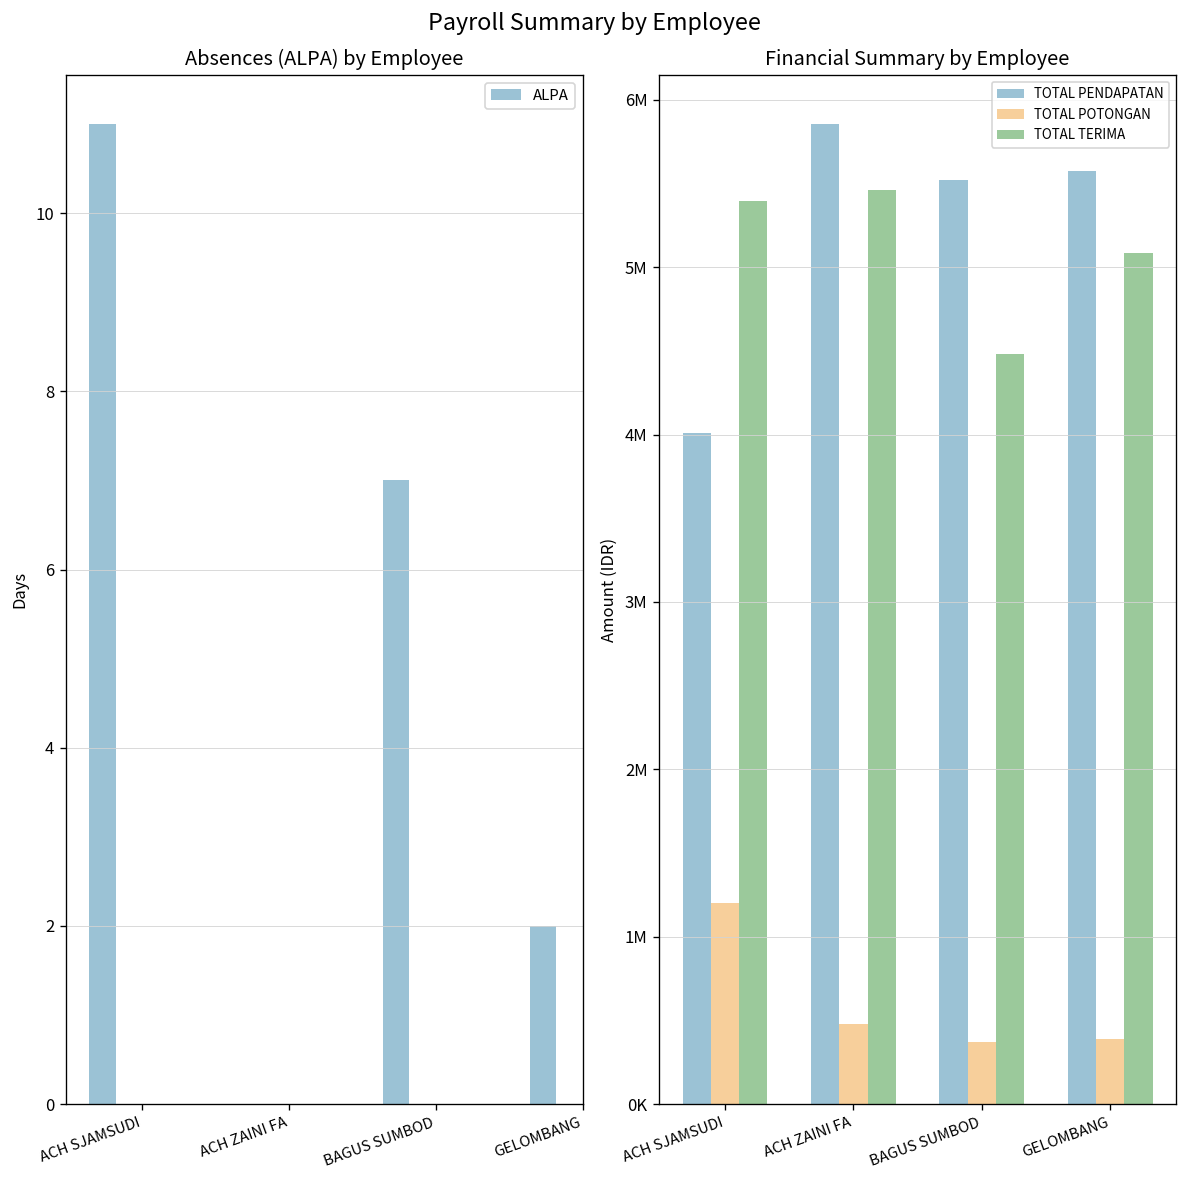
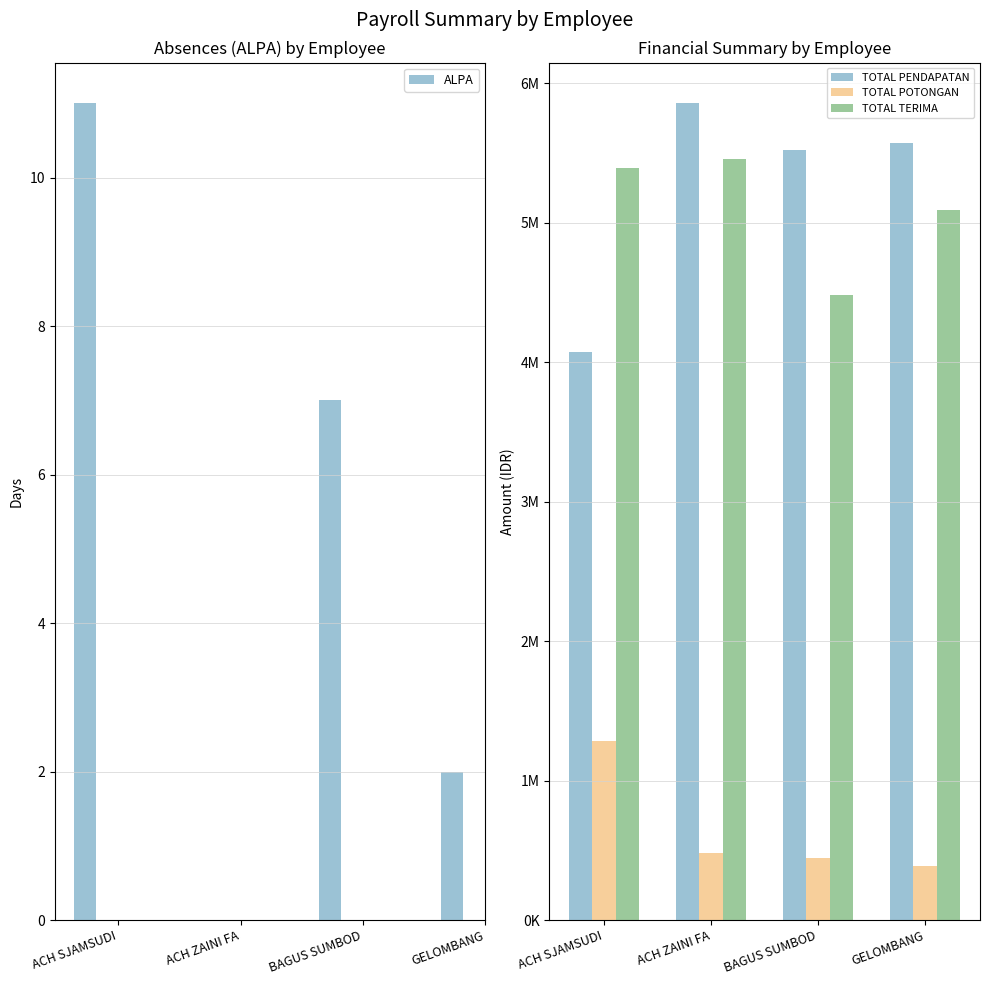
Financial Summary by Employee, TOTAL PENDAPATAN, ACH SJAMSUDI: 4010000 -> 4070000
Financial Summary by Employee, TOTAL POTONGAN, ACH SJAMSUDI: 1200000 -> 1280000
Financial Summary by Employee, TOTAL POTONGAN, BAGUS SUMBOD: 370000 -> 450000
